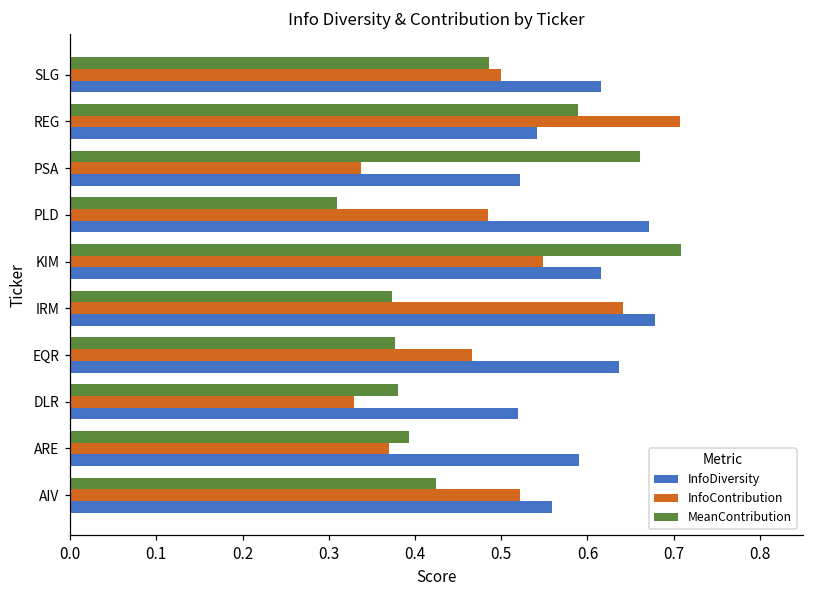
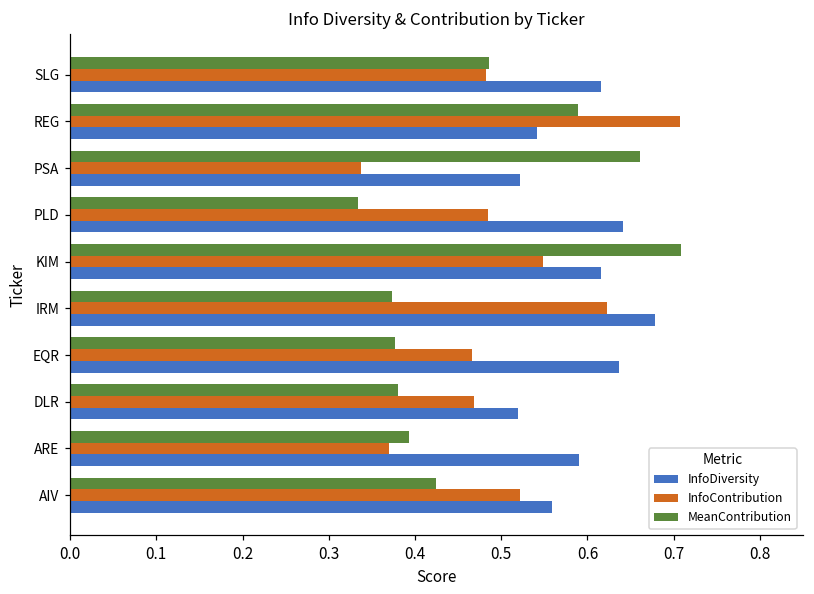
InfoContribution, SLG: 0.50 -> 0.48
MeanContribution, PLD: 0.31 -> 0.33
InfoDiversity, PLD: 0.67 -> 0.64
InfoContribution, IRM: 0.64 -> 0.62
InfoContribution, DLR: 0.33 -> 0.47
